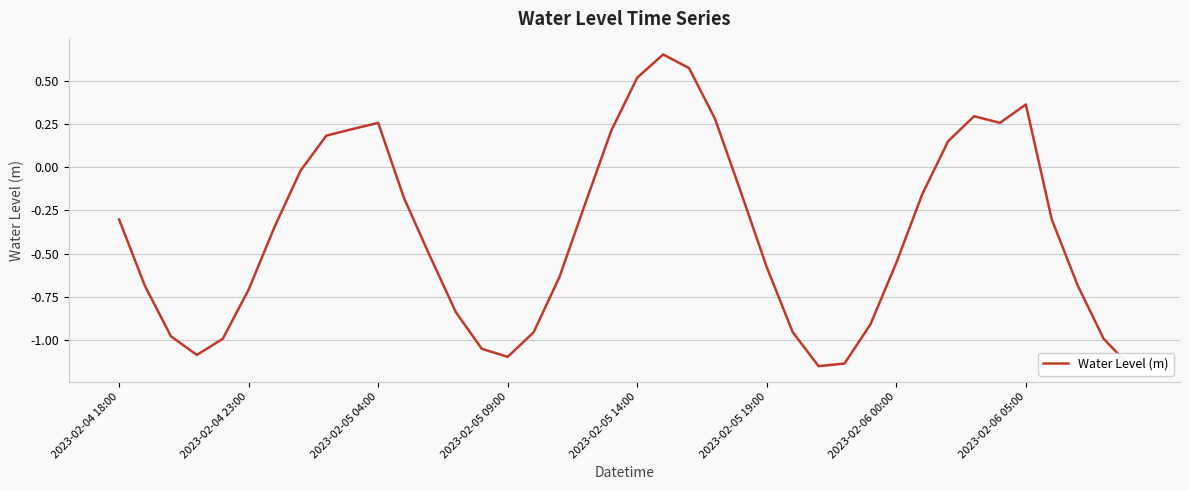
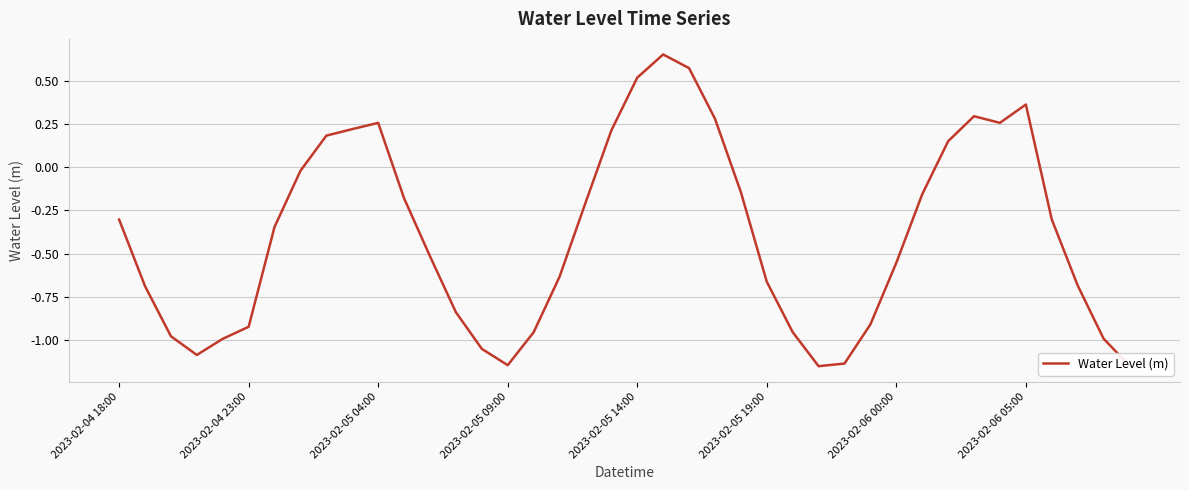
2023-02-04 23:00: -0.71 -> -0.92
2023-02-05 09:00: -1.10 -> -1.15
2023-02-05 19:00: -0.58 -> -0.66
